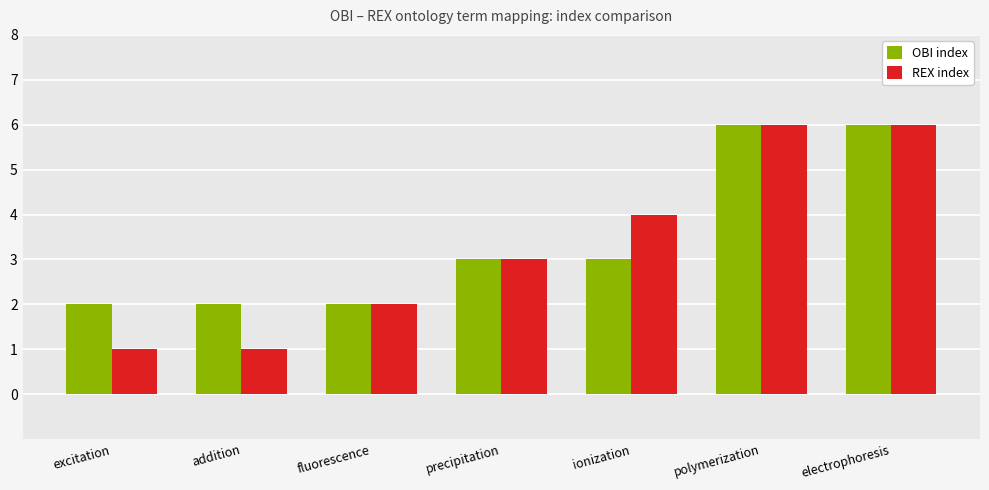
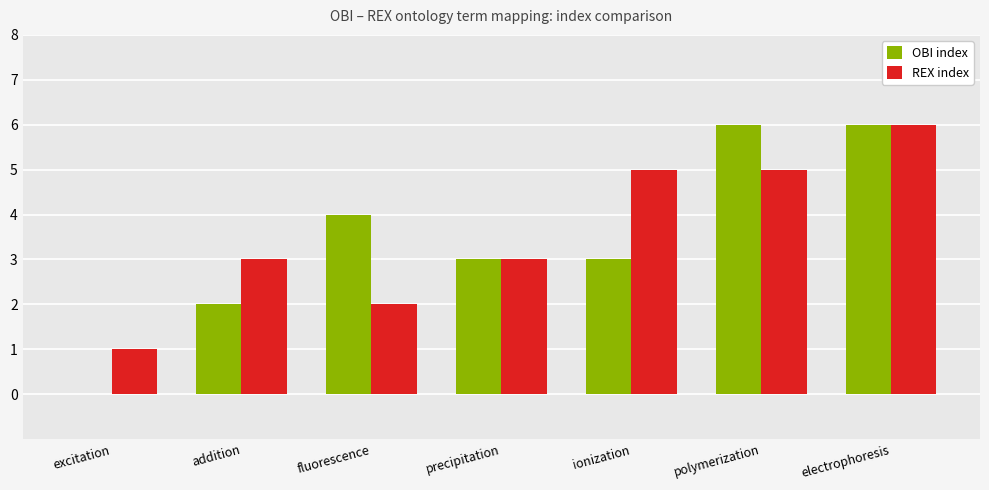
OBI index, excitation: 2 -> 0
REX index, addition: 1 -> 3
OBI index, fluorescence: 2 -> 4
REX index, ionization: 4 -> 5
REX index, polymerization: 6 -> 5
